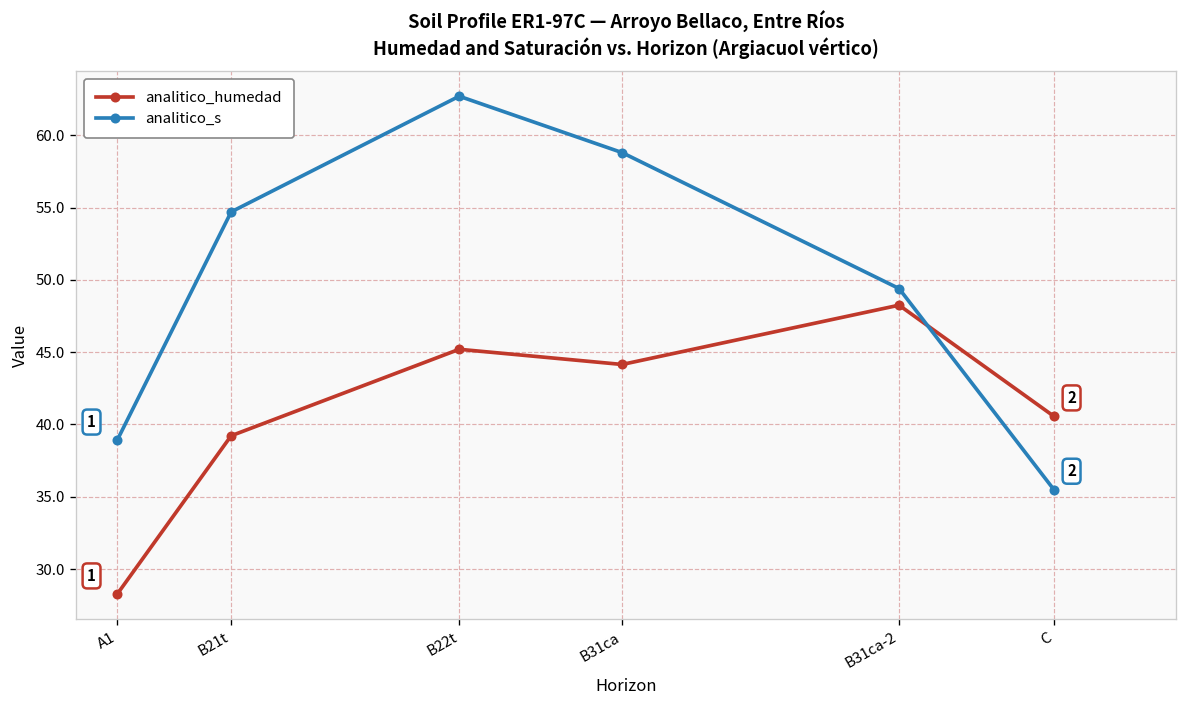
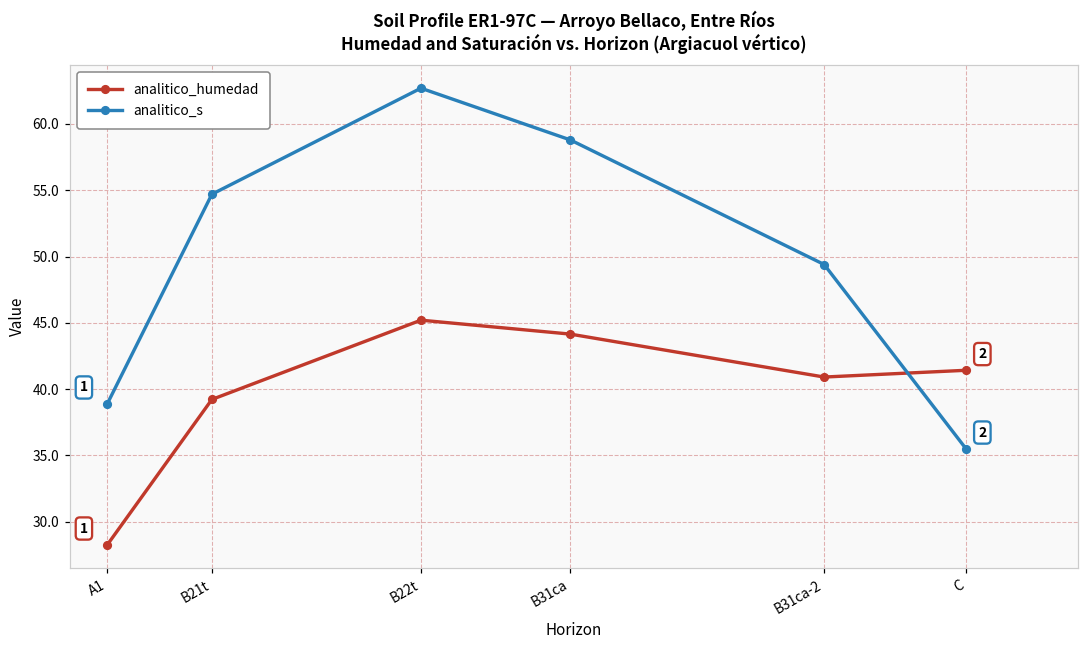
analitico_humedad, B31ca-2: 48.3 -> 40.9
analitico_humedad, C: 40.6 -> 41.4
